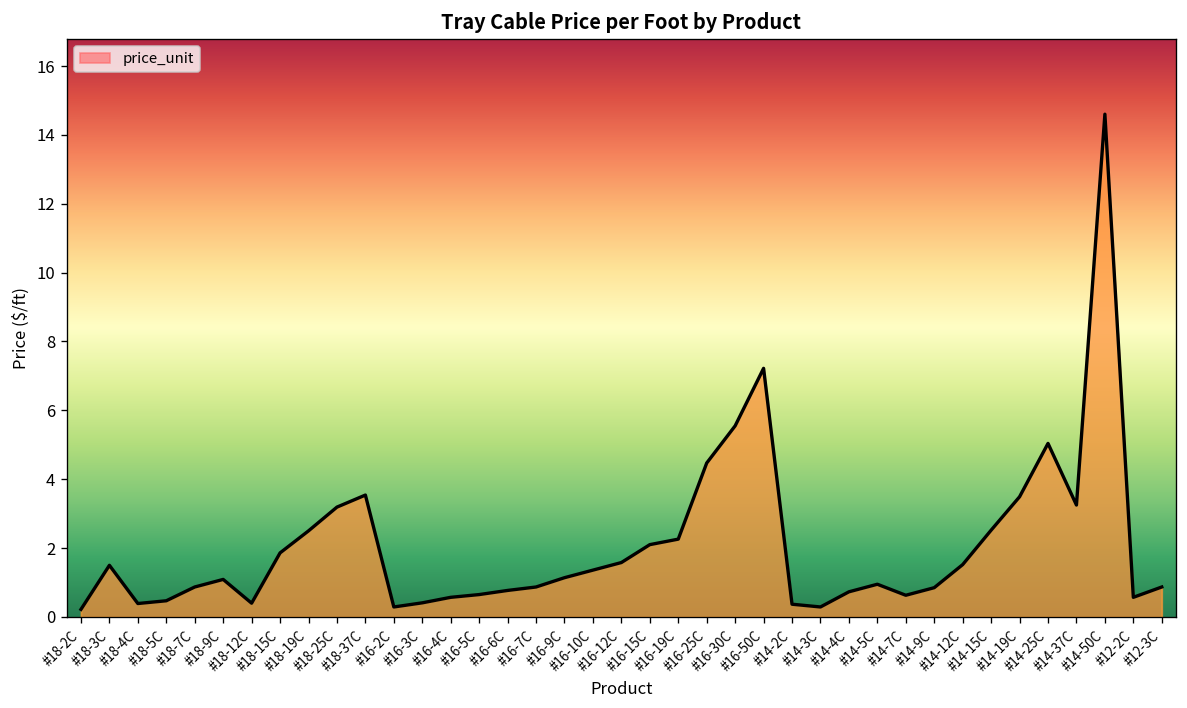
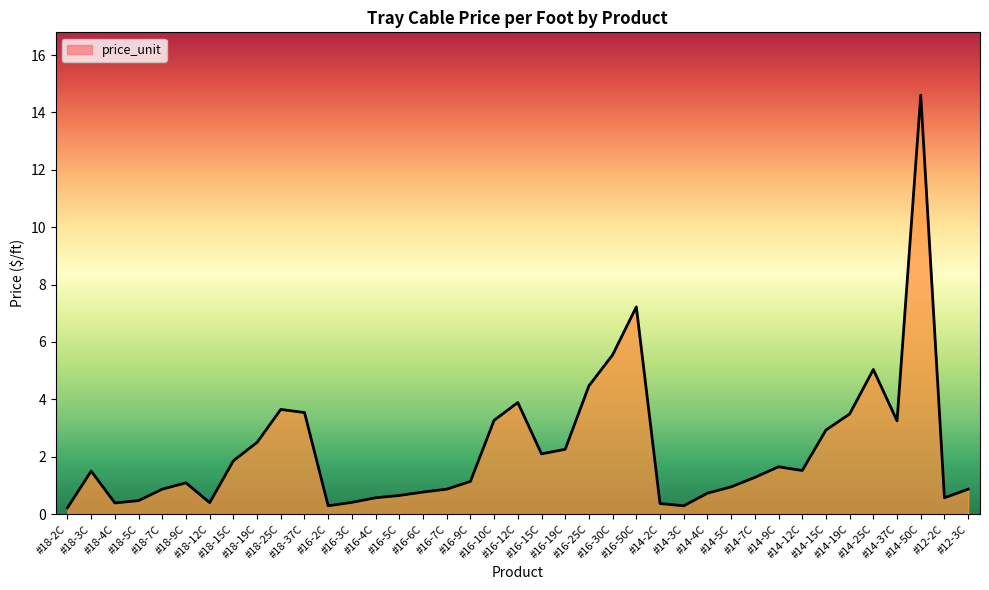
#18-25C: 3.2 -> 3.7
#16-10C: 1.4 -> 3.3
#16-12C: 1.6 -> 3.9
#14-7C: 0.6 -> 1.3
#14-9C: 0.9 -> 1.7
#14-15C: 2.5 -> 2.9
